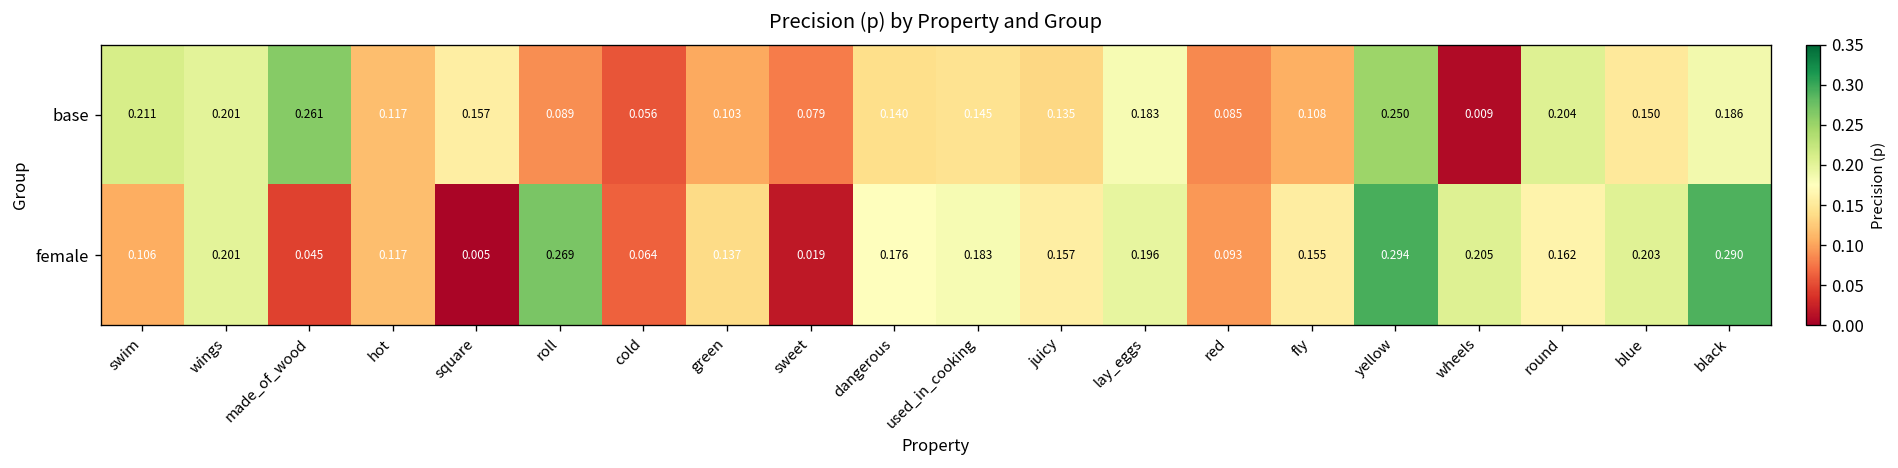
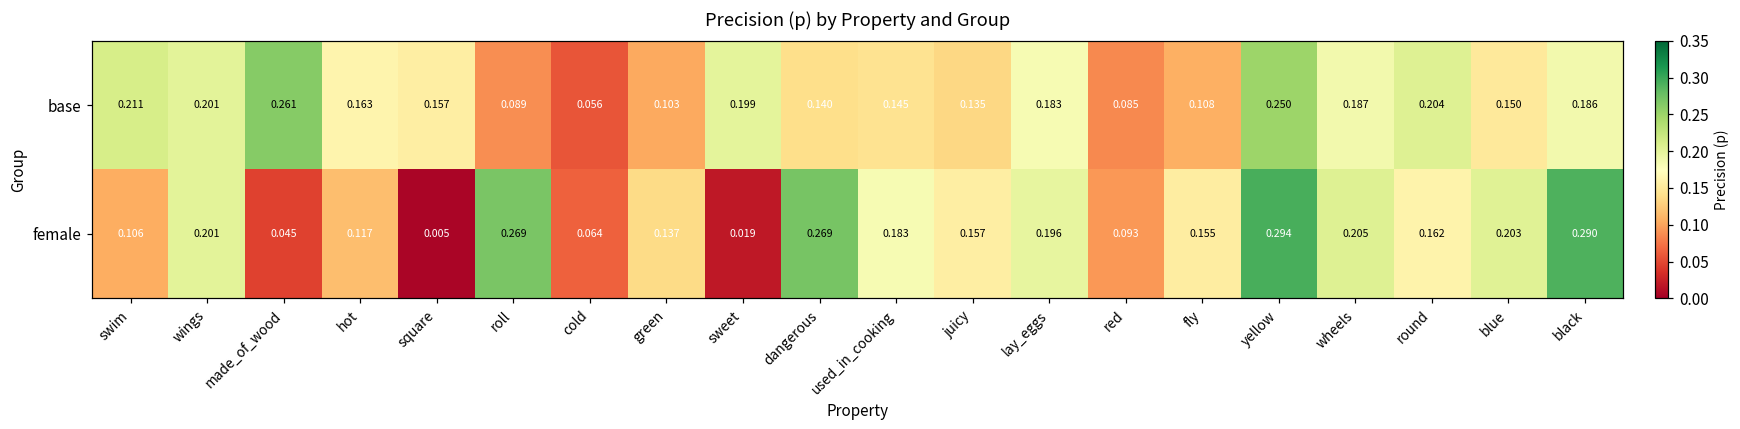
base, hot: 0.117 -> 0.163
base, sweet: 0.079 -> 0.199
base, wheels: 0.009 -> 0.187
female, dangerous: 0.176 -> 0.269
